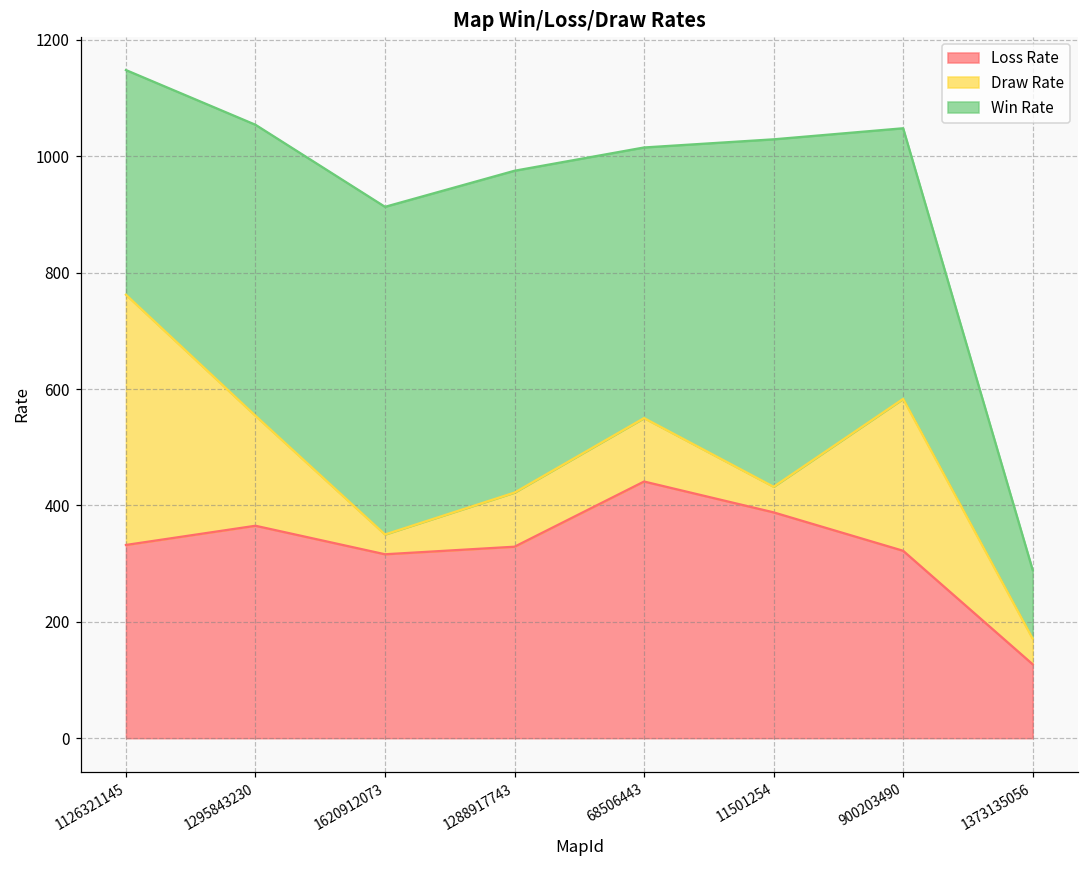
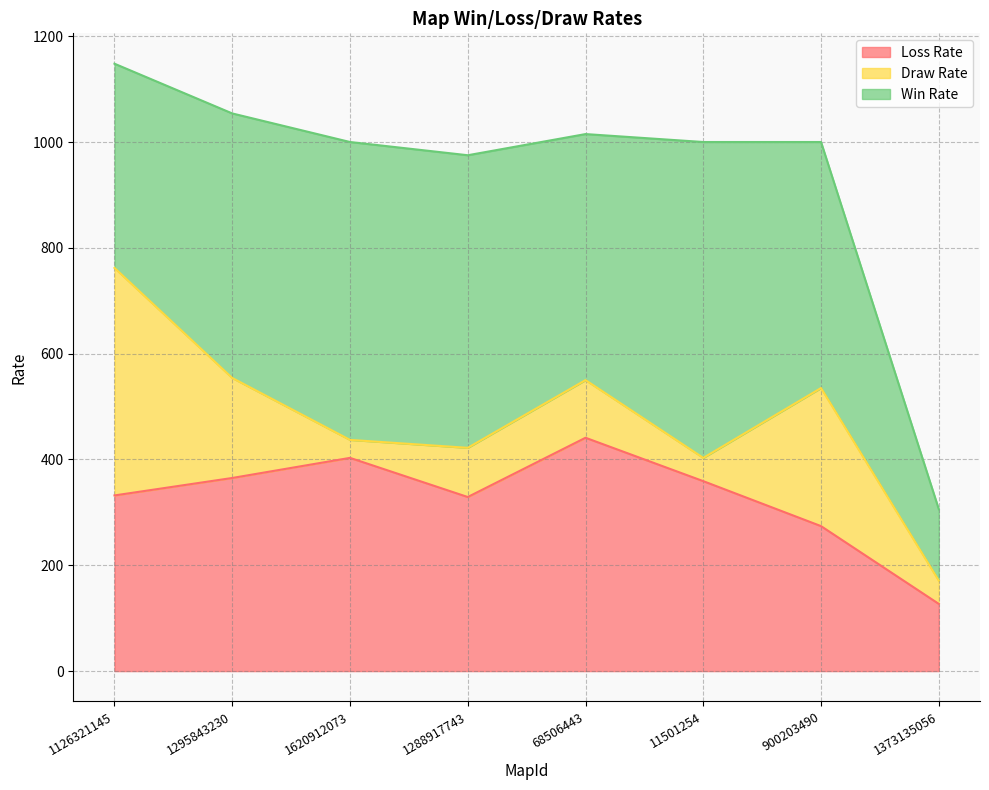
Loss Rate, 1620912073: 320 -> 400
Loss Rate, 11501254: 390 -> 360
Loss Rate, 900203490: 320 -> 270
Win Rate, 1373135056: 120 -> 140
